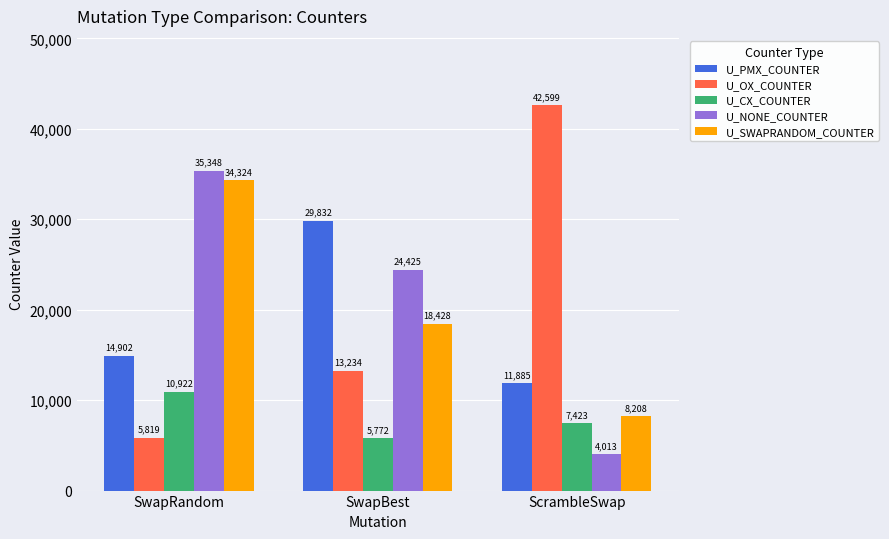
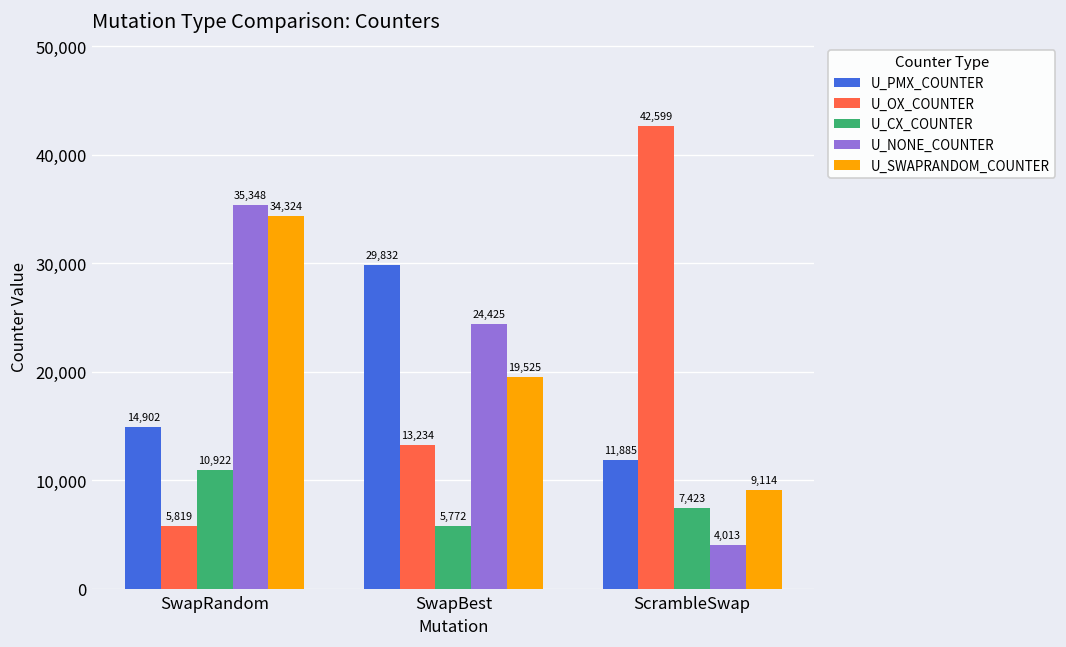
U_SWAPRANDOM_COUNTER, SwapBest: 18,428 -> 19,525
U_SWAPRANDOM_COUNTER, ScrambleSwap: 8,208 -> 9,114
